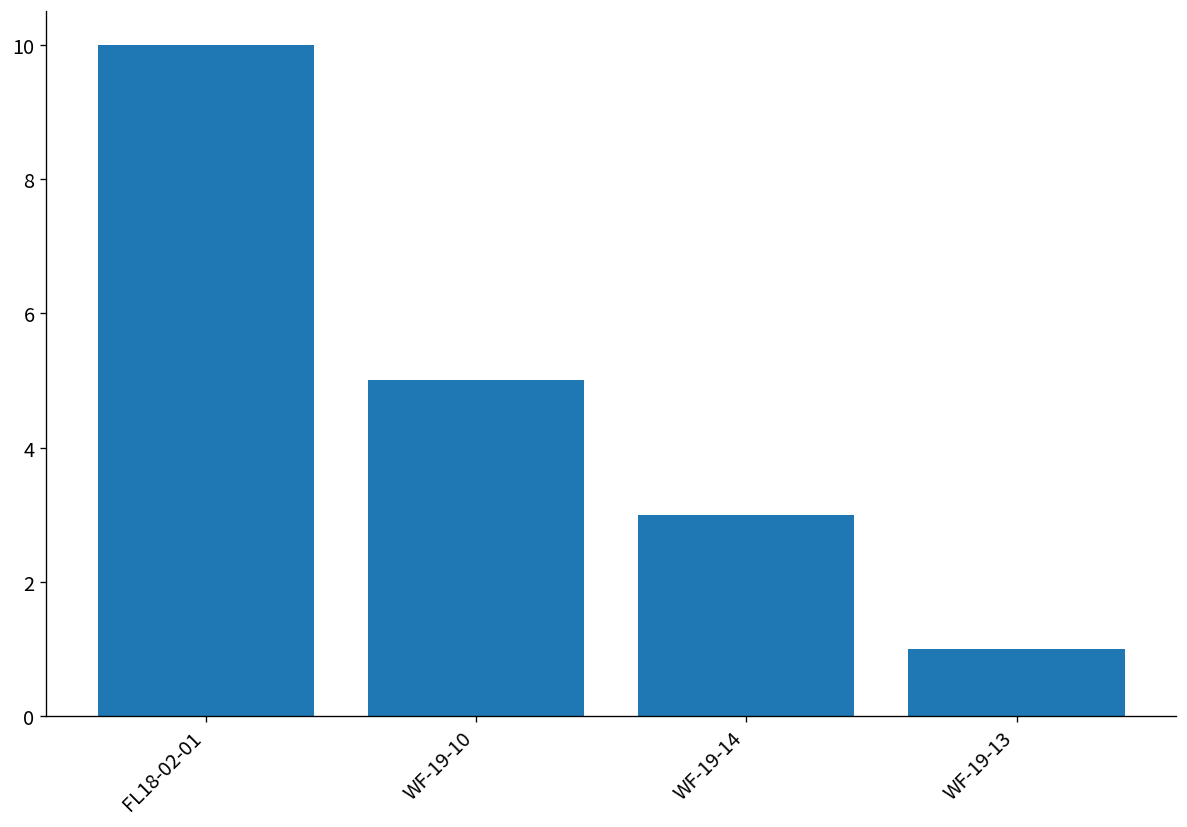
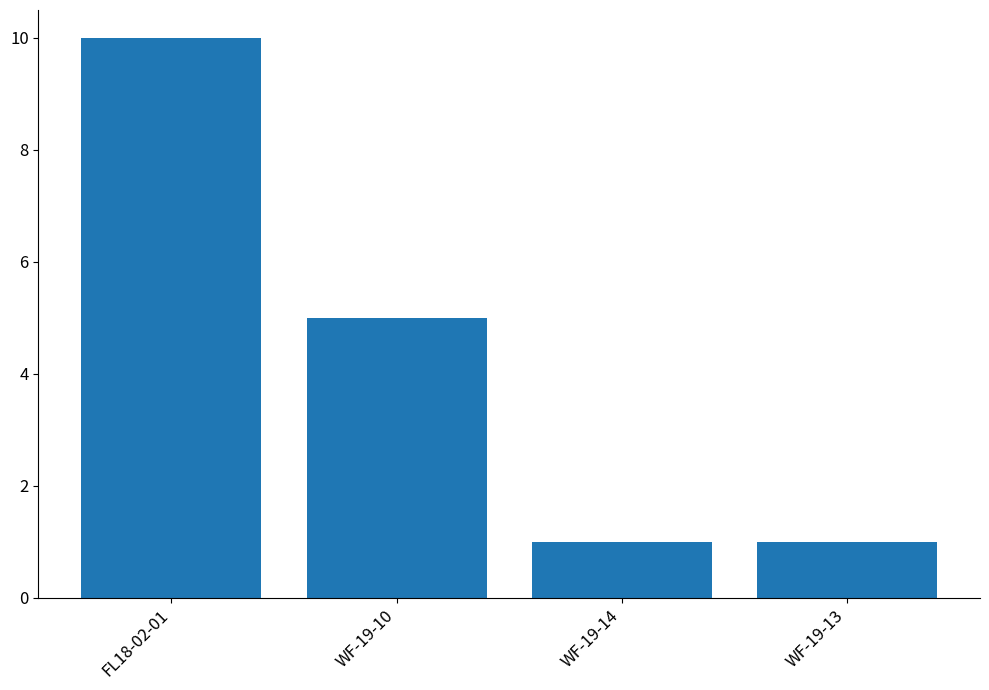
WF-19-14: 3 -> 1
